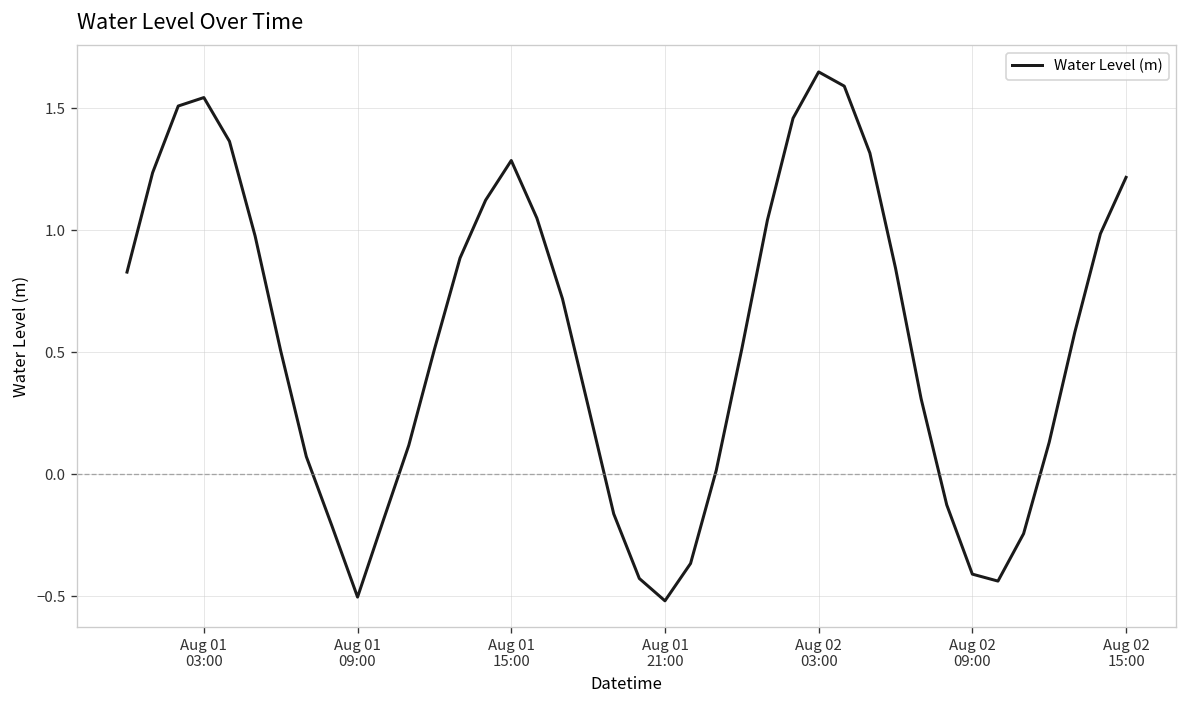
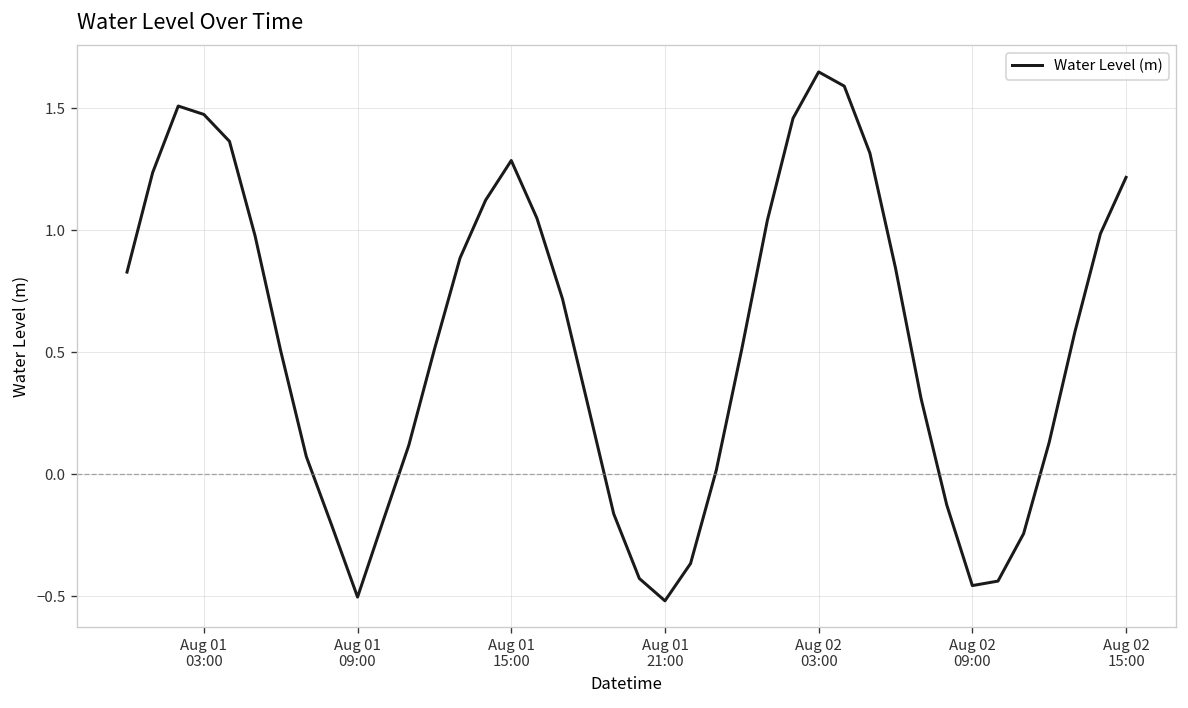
Aug 01 03:00: 1.54 -> 1.47
Aug 02 09:00: -0.41 -> -0.46
